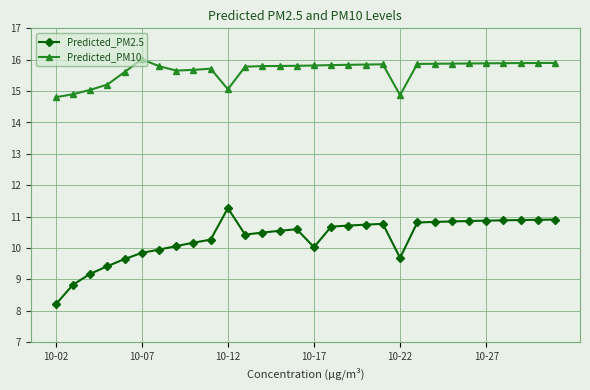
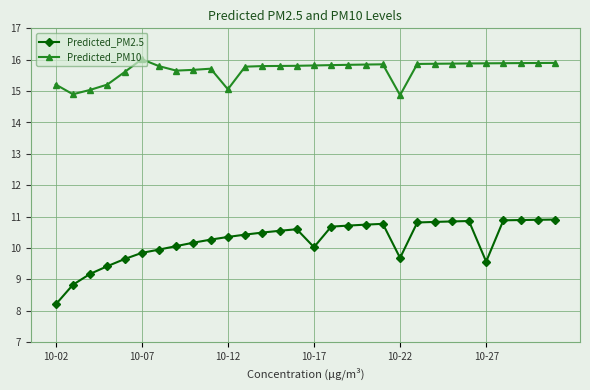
Predicted_PM10, 10-02: 14.8 -> 15.2
Predicted_PM2.5, 10-12: 11.3 -> 10.4
Predicted_PM2.5, 10-27: 10.9 -> 9.6
